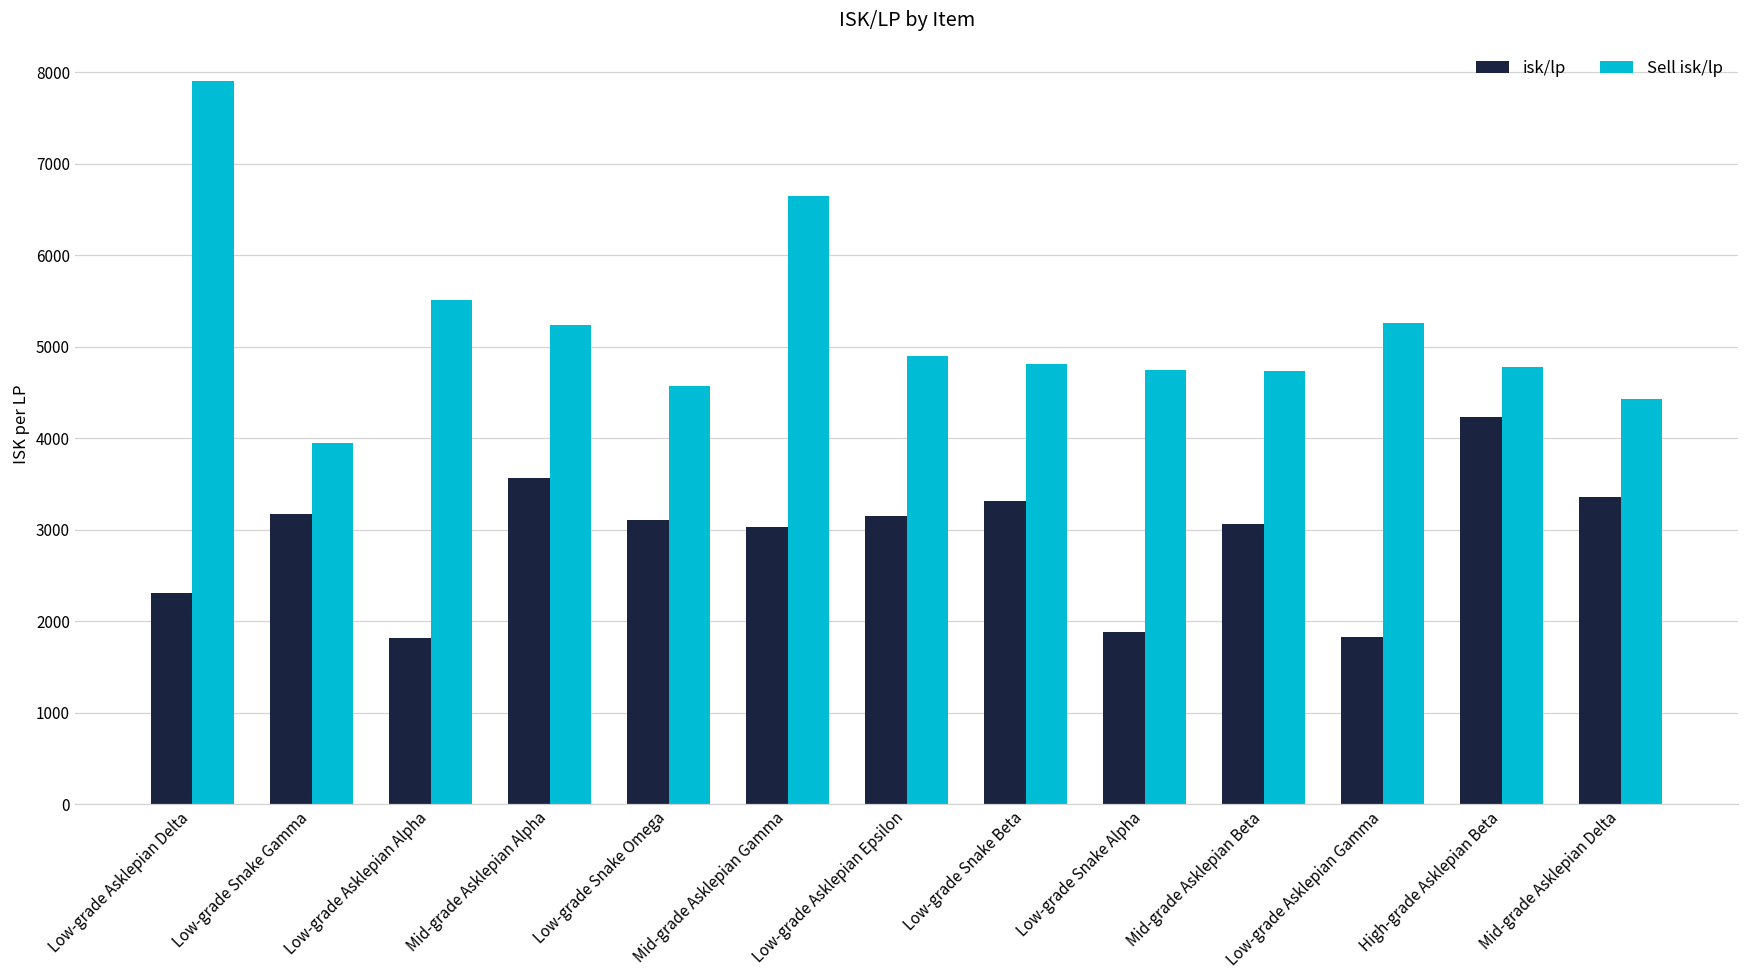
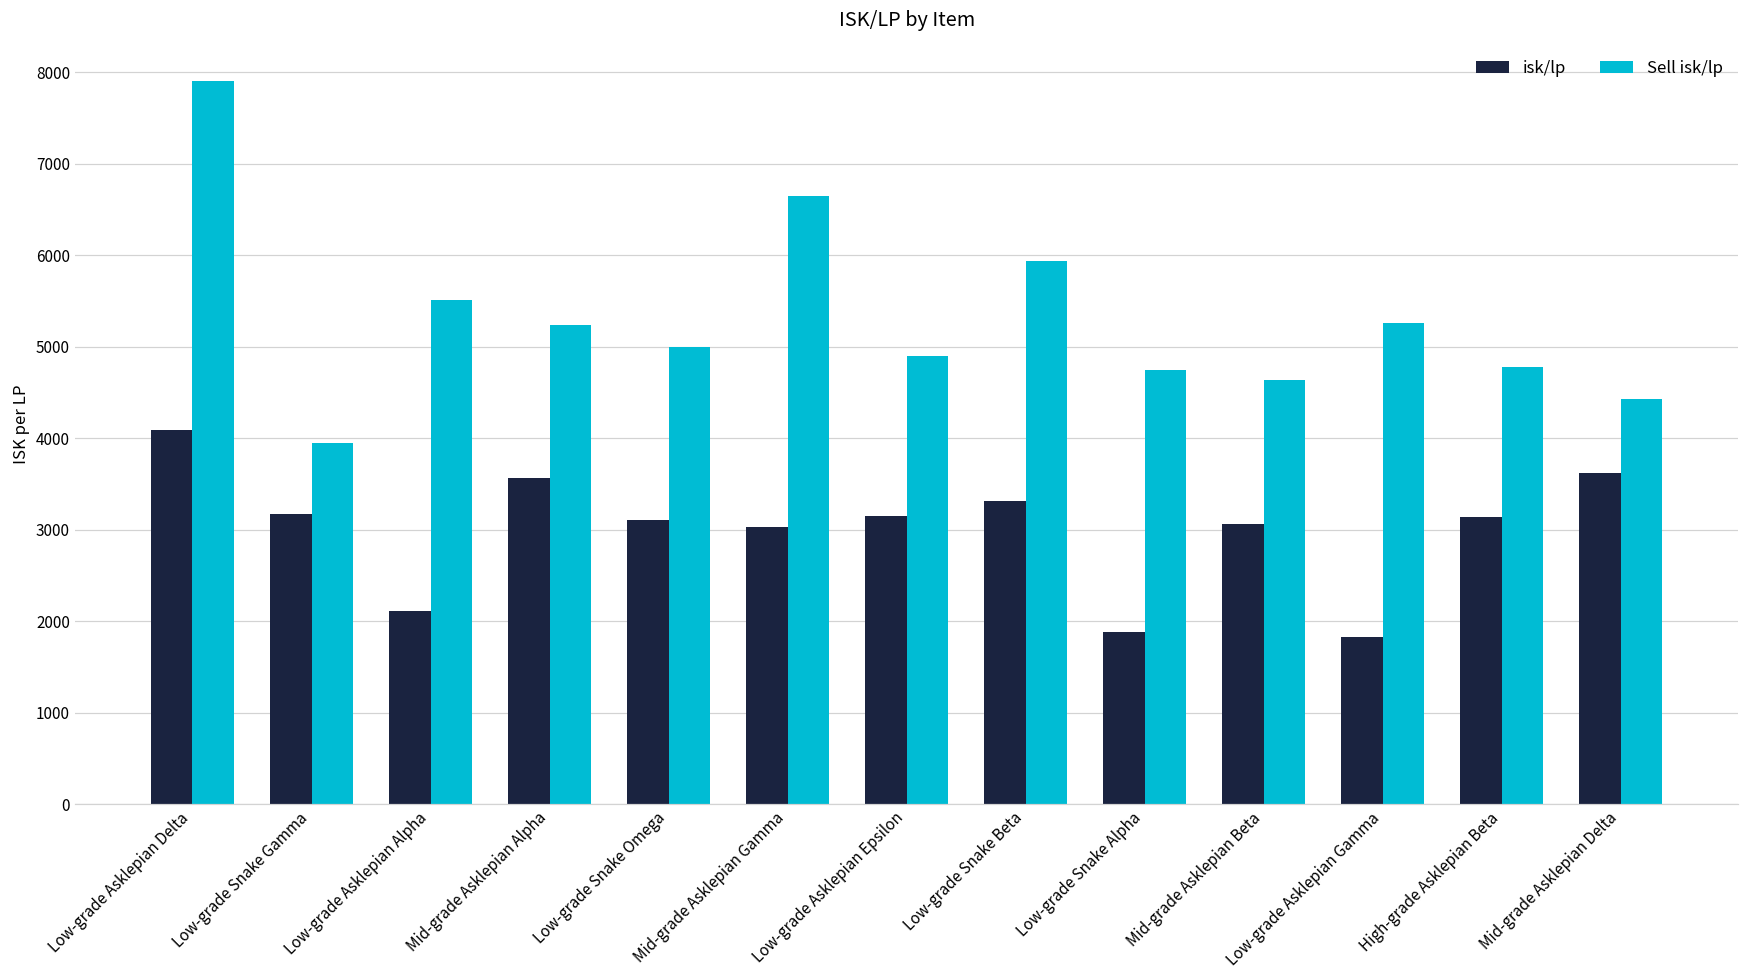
isk/lp, Low-grade Asklepian Delta: 2300 -> 4100
isk/lp, Low-grade Asklepian Alpha: 1800 -> 2100
Sell isk/lp, Low-grade Snake Omega: 4600 -> 5000
Sell isk/lp, Low-grade Snake Beta: 4800 -> 5900
Sell isk/lp, Mid-grade Asklepian Beta: 4700 -> 4600
isk/lp, High-grade Asklepian Beta: 4200 -> 3100
isk/lp, Mid-grade Asklepian Delta: 3400 -> 3600
